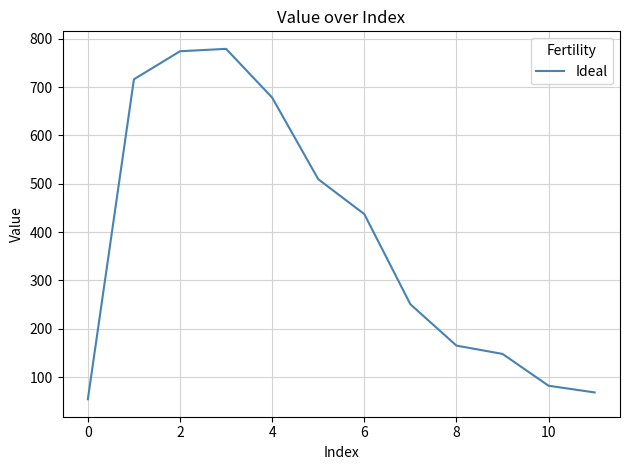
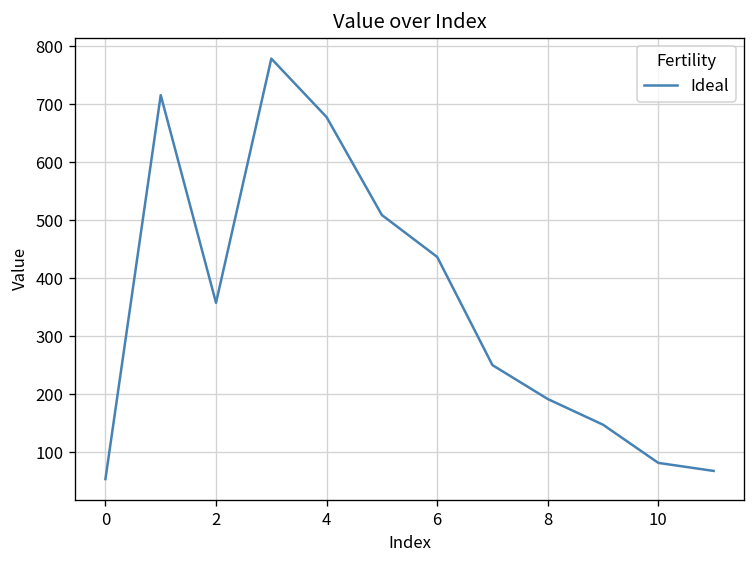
2: 770 -> 360
8: 170 -> 190
